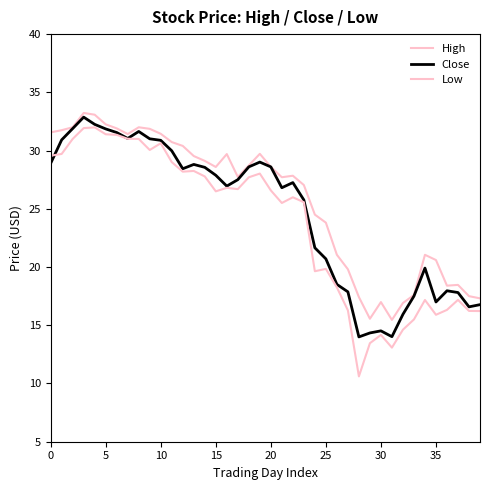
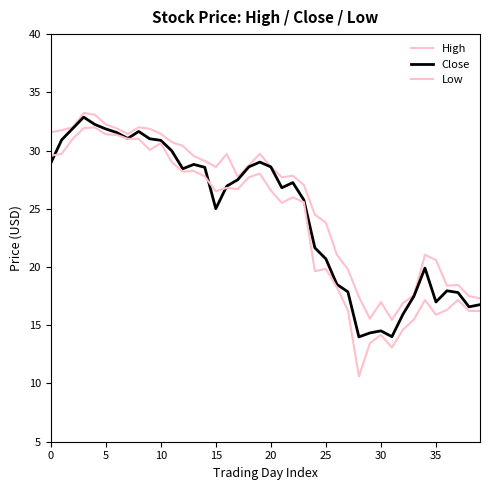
Close, 15: 27.9 -> 25.0
